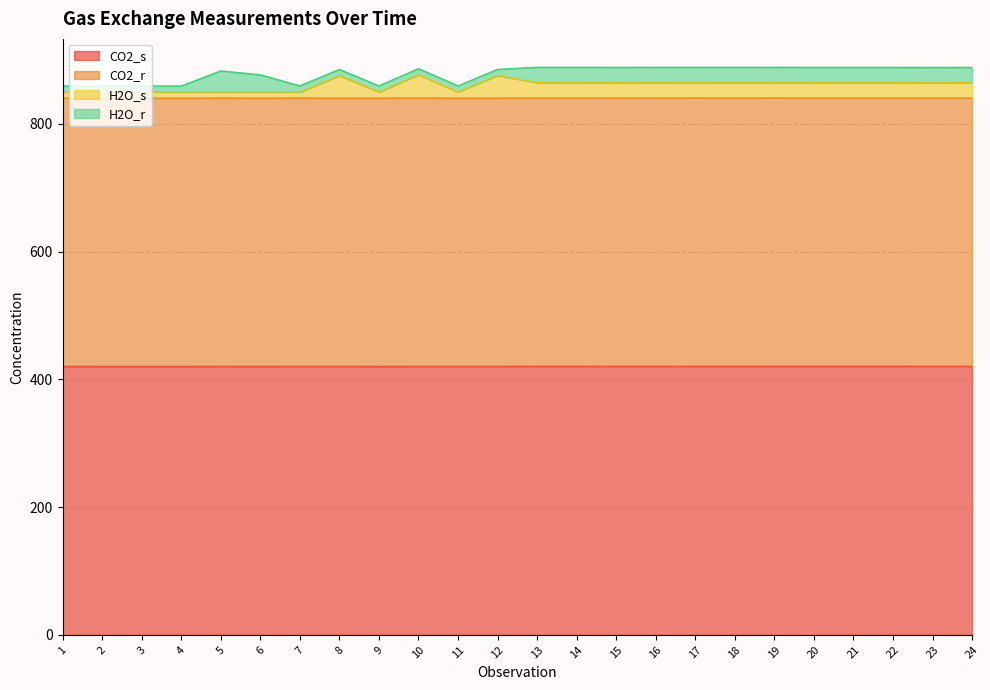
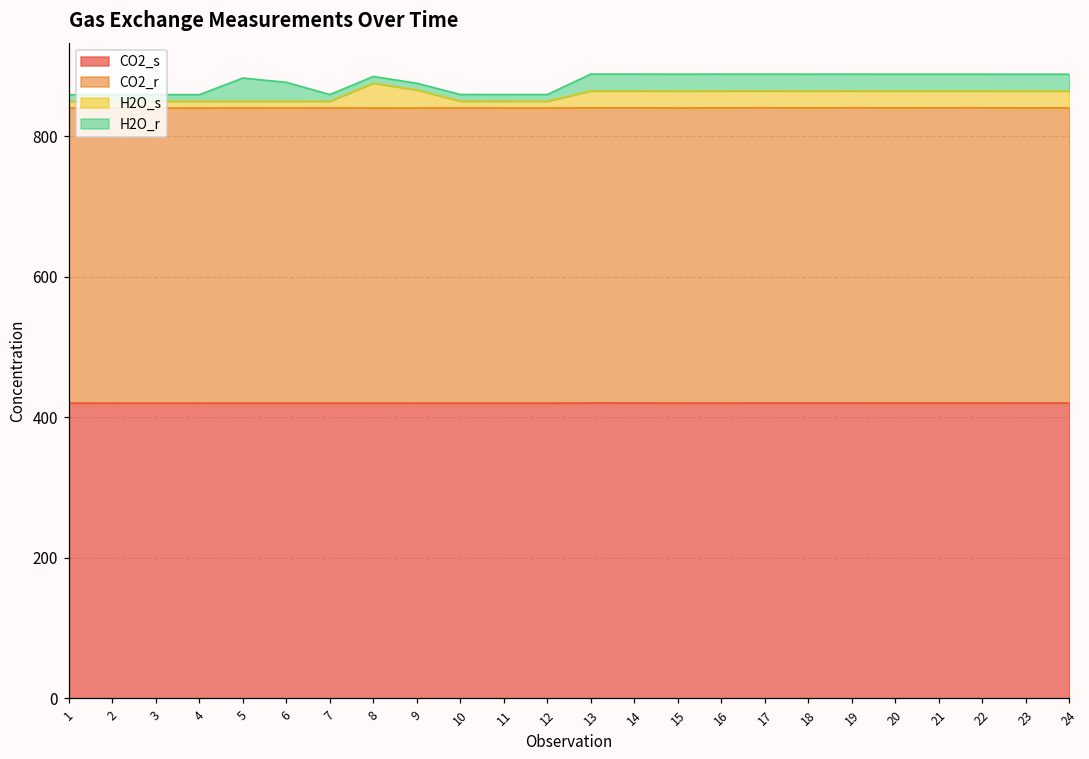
H2O_s, 9: 10 -> 30
H2O_s, 10: 40 -> 10
H2O_s, 12: 40 -> 10
